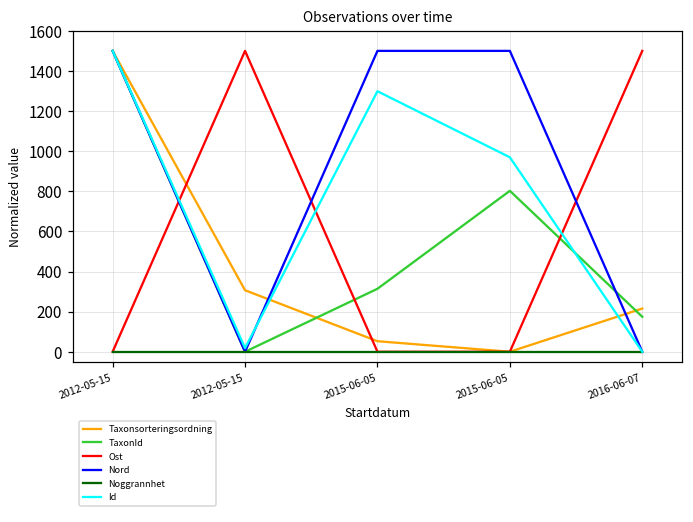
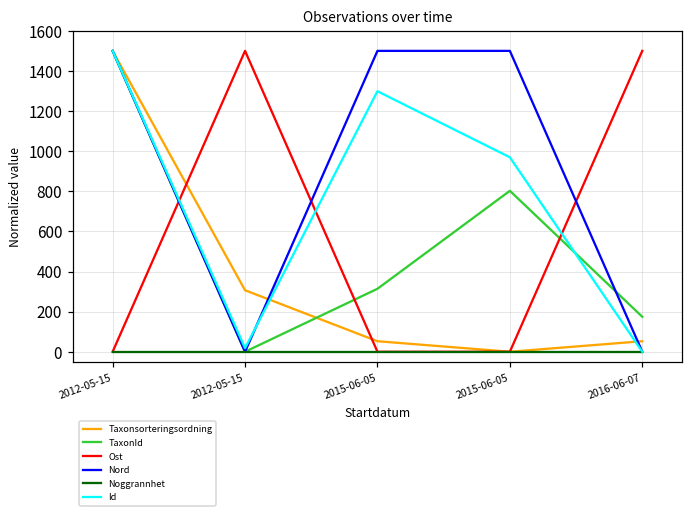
Taxonsorteringsordning, 2016-06-07: 220 -> 50
